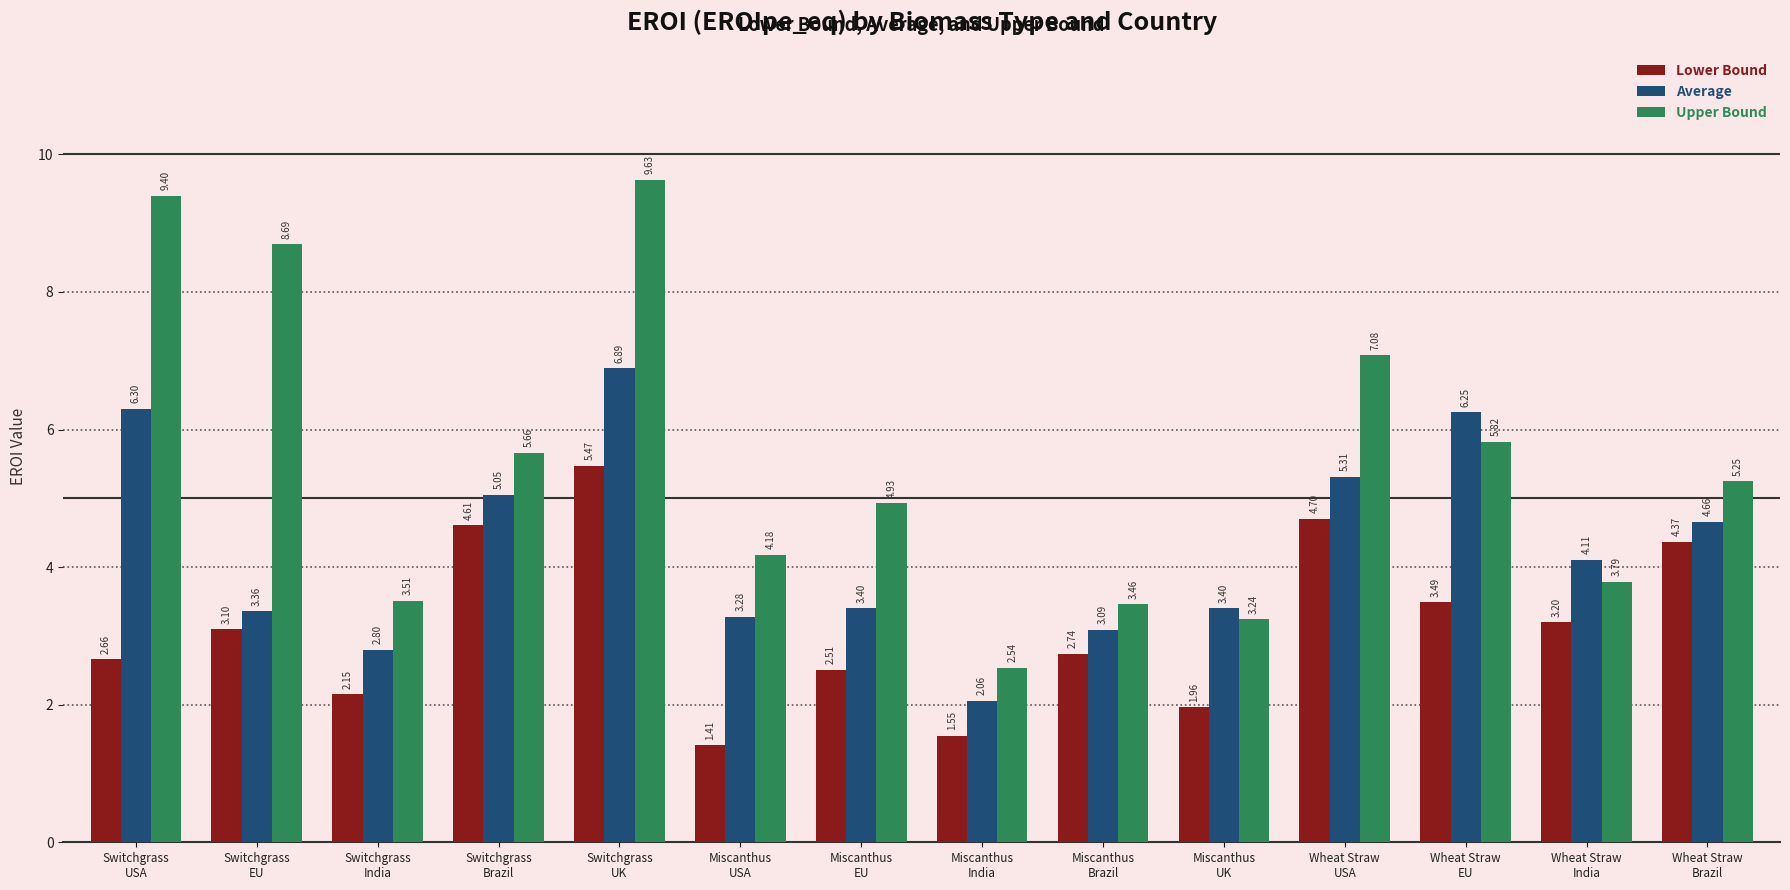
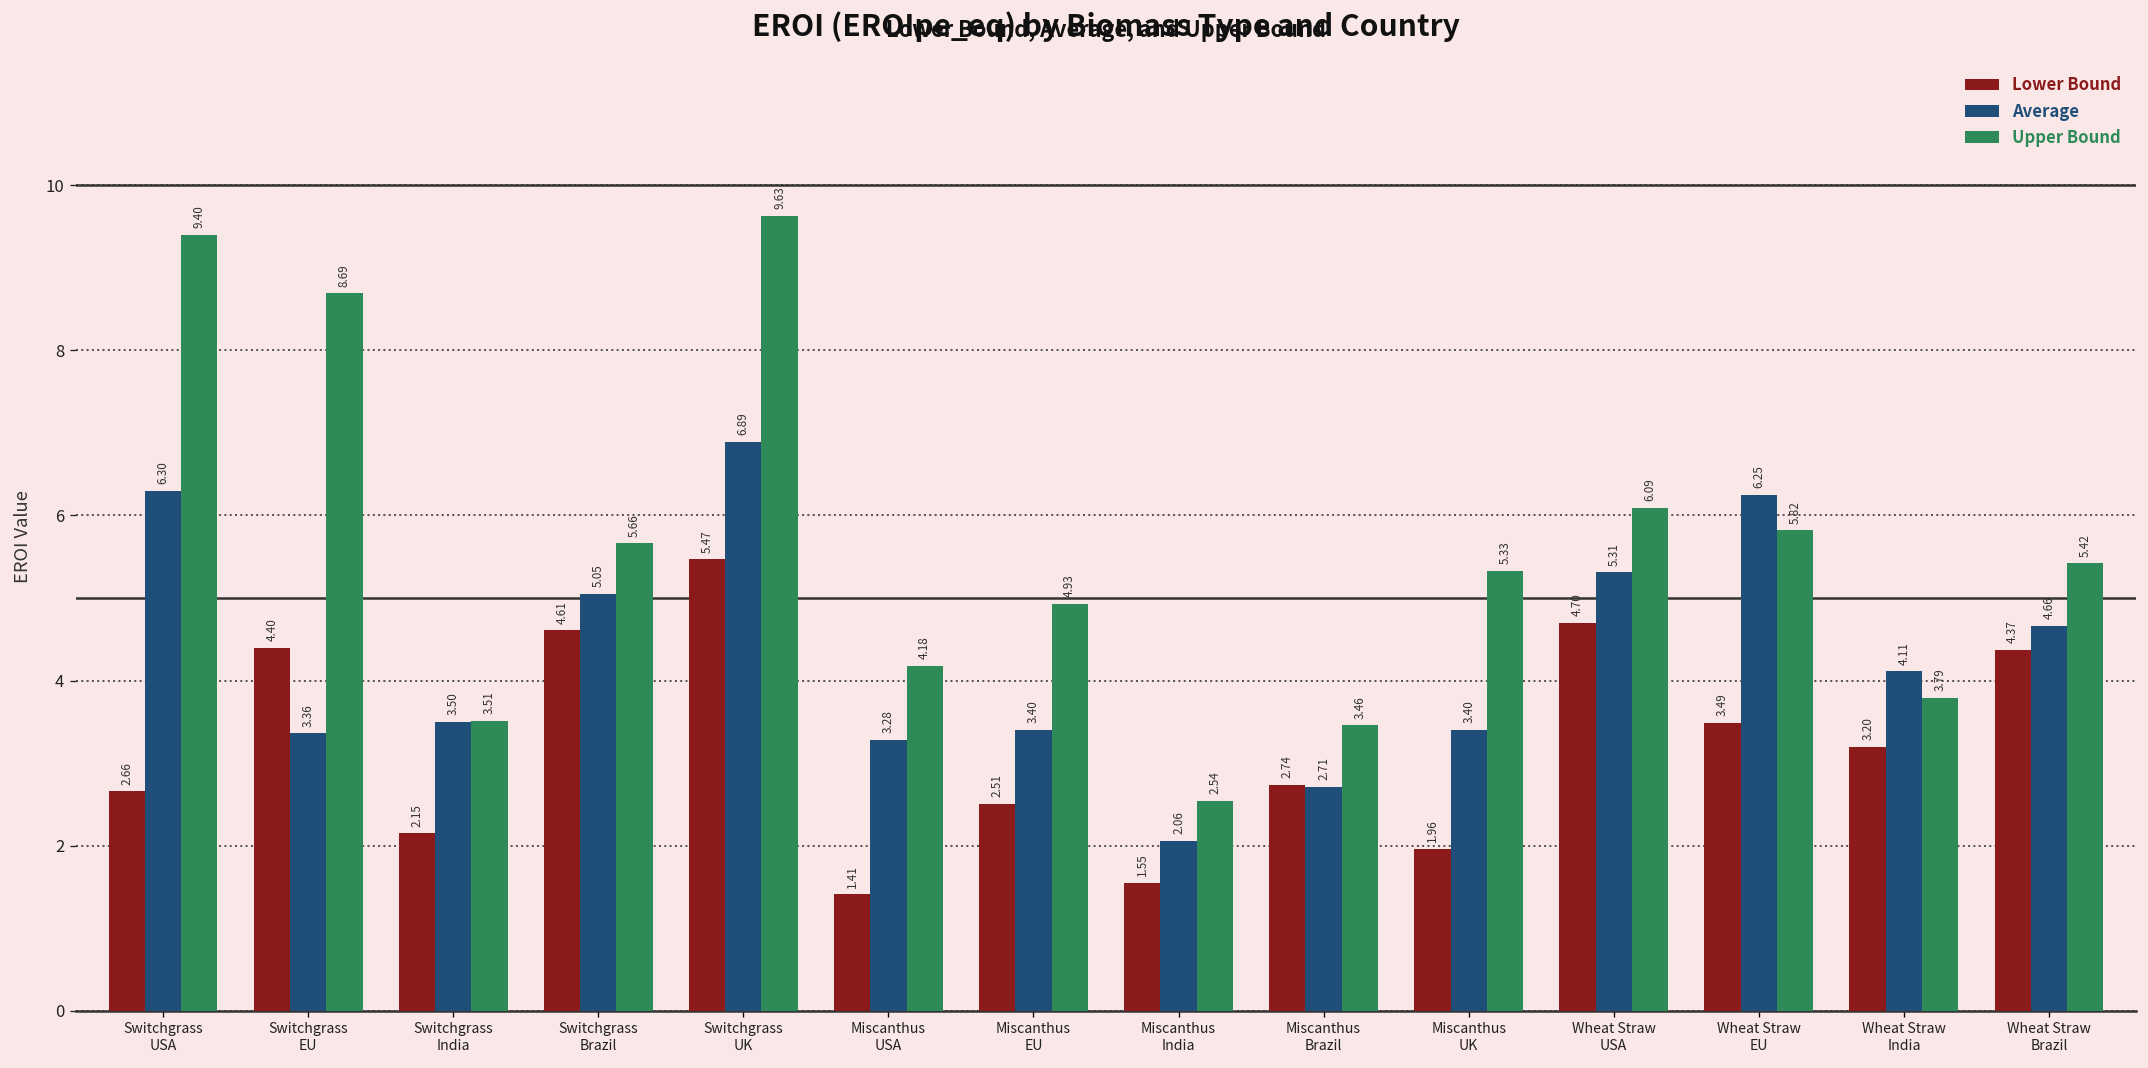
Lower Bound, Switchgrass EU: 3.10 -> 4.40
Average, Switchgrass India: 2.80 -> 3.50
Average, Miscanthus Brazil: 3.09 -> 2.71
Upper Bound, Miscanthus UK: 3.24 -> 5.33
Upper Bound, Wheat Straw USA: 7.08 -> 6.09
Upper Bound, Wheat Straw Brazil: 5.25 -> 5.42
